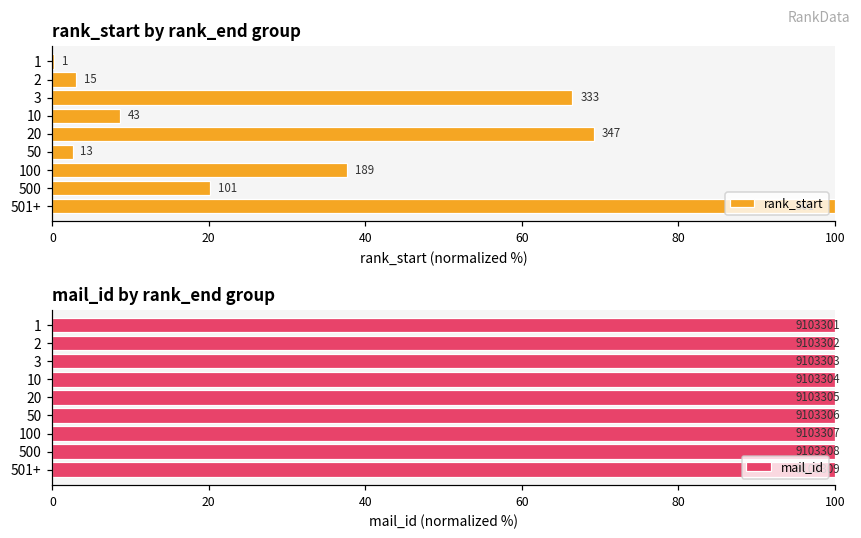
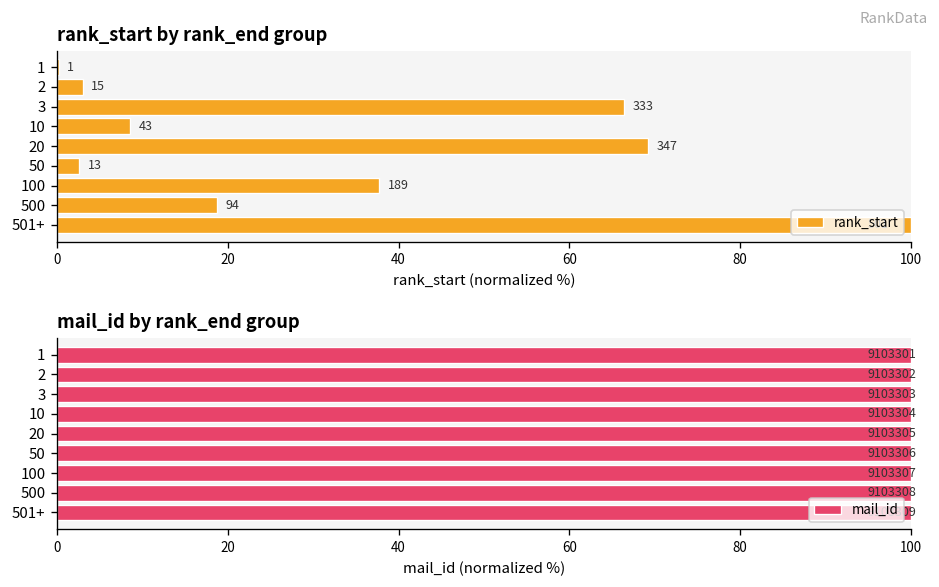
rank_start by rank_end group, 500: 101 -> 94
